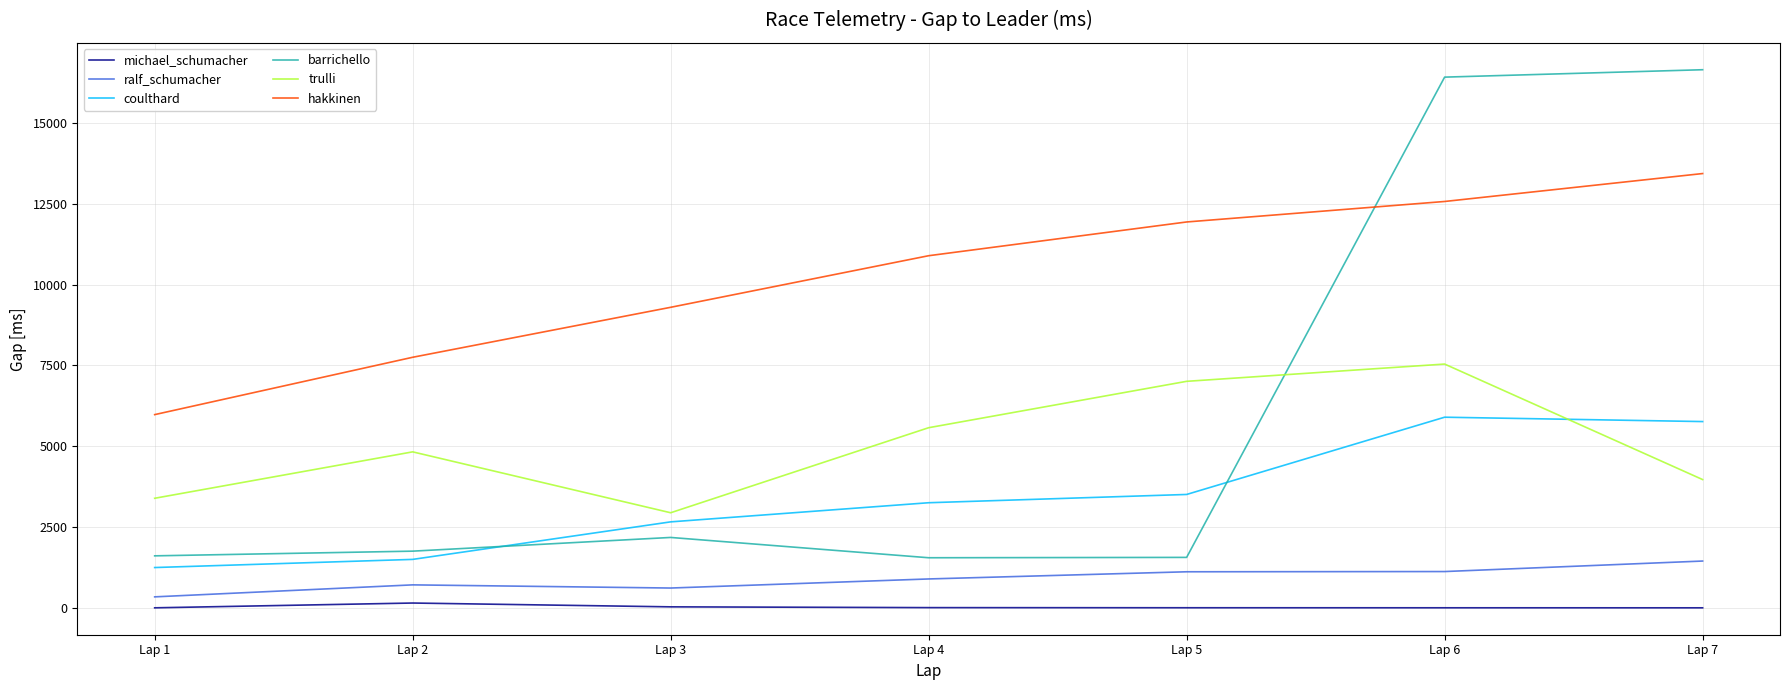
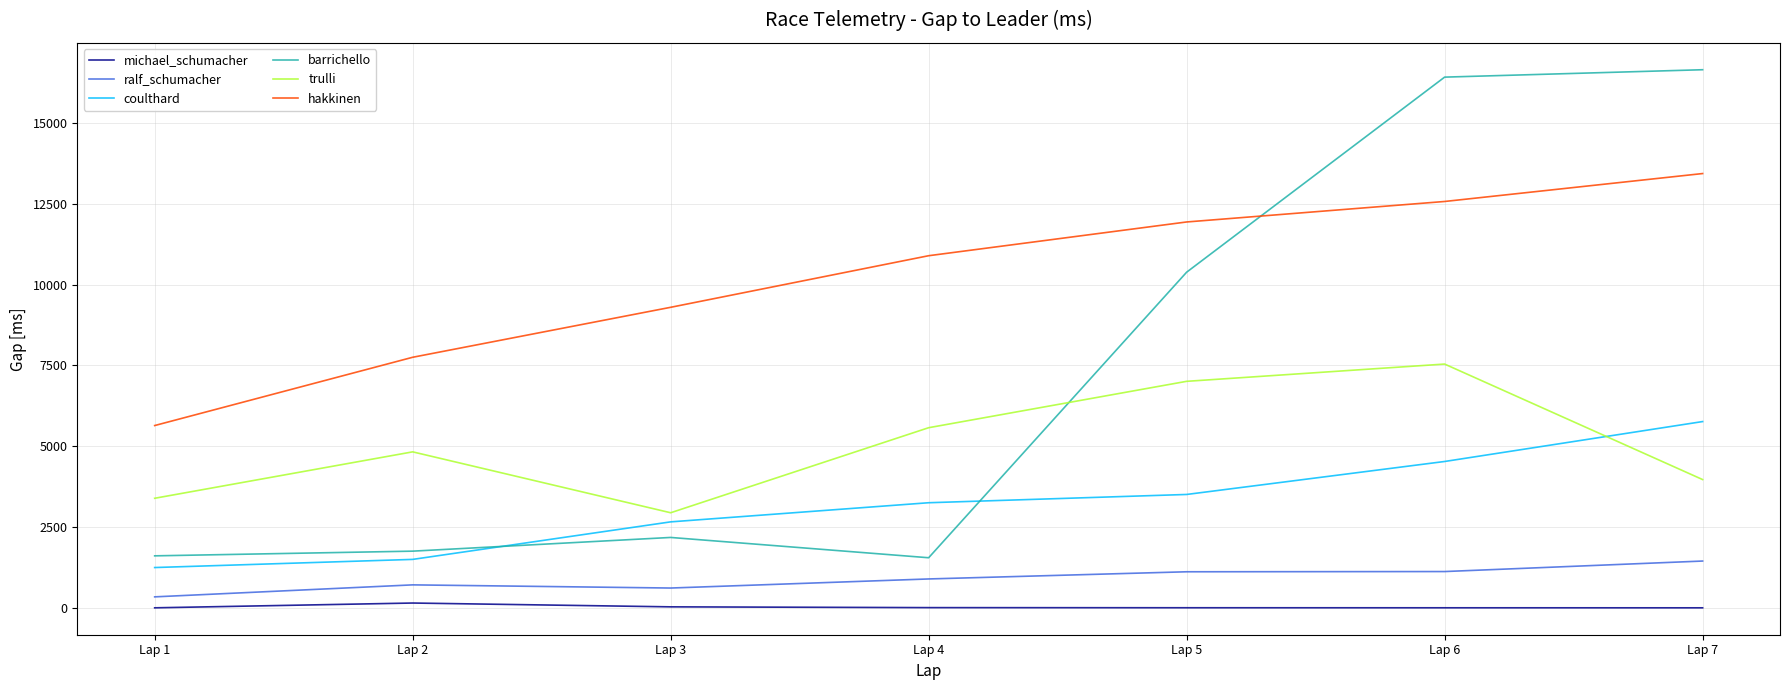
hakkinen, Lap 1: 6000 -> 5600
barrichello, Lap 5: 1600 -> 10400
coulthard, Lap 6: 5900 -> 4500
